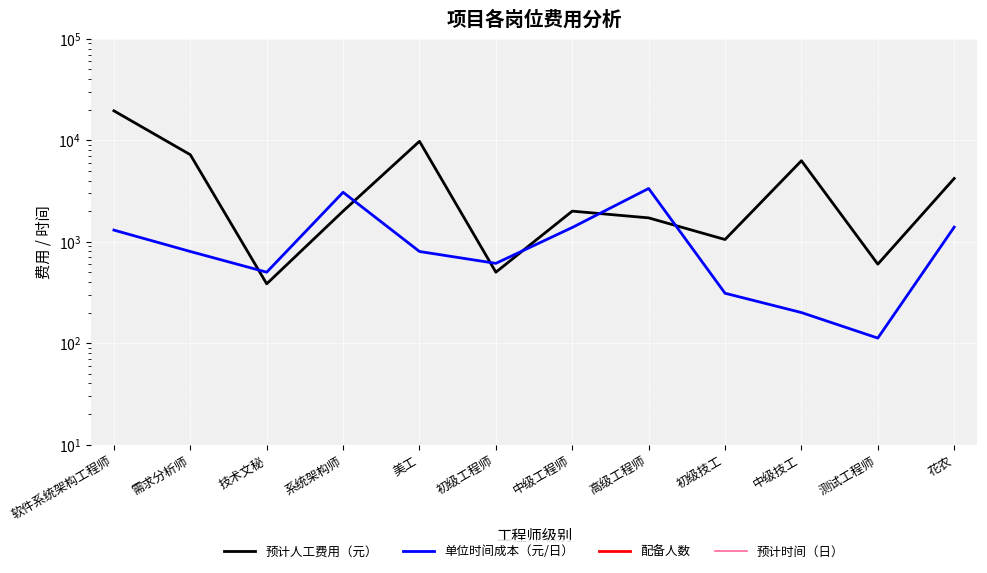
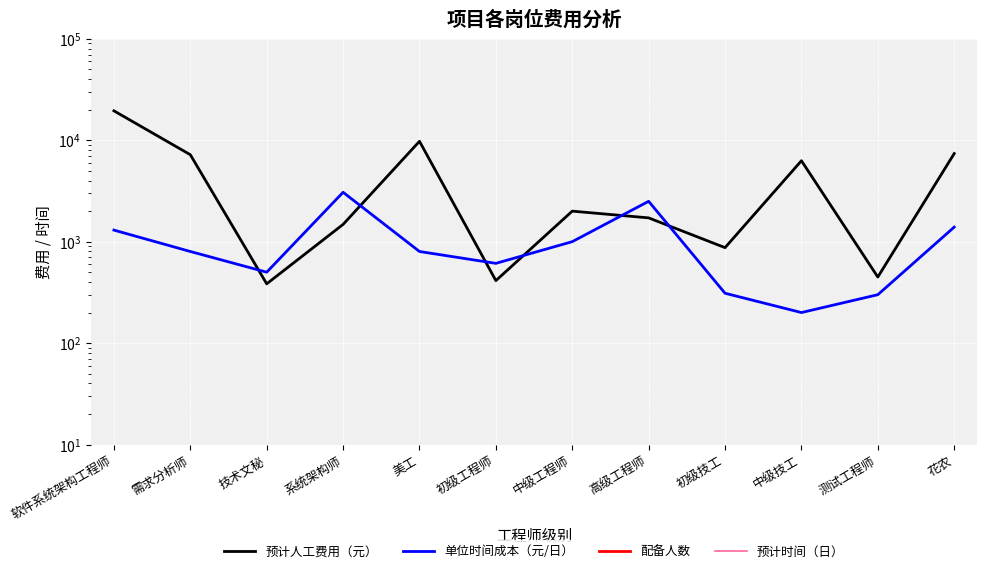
预计人工费用（元）, 系统架构师: 2000 -> 1500
预计人工费用（元）, 初级工程师: 500 -> 410
单位时间成本（元/日）, 中级工程师: 1400 -> 1000
单位时间成本（元/日）, 高级工程师: 3300 -> 2500
预计人工费用（元）, 初级技工: 1100 -> 900
预计人工费用（元）, 测试工程师: 600 -> 400
单位时间成本（元/日）, 测试工程师: 110 -> 300
预计人工费用（元）, 花农: 4200 -> 7000
